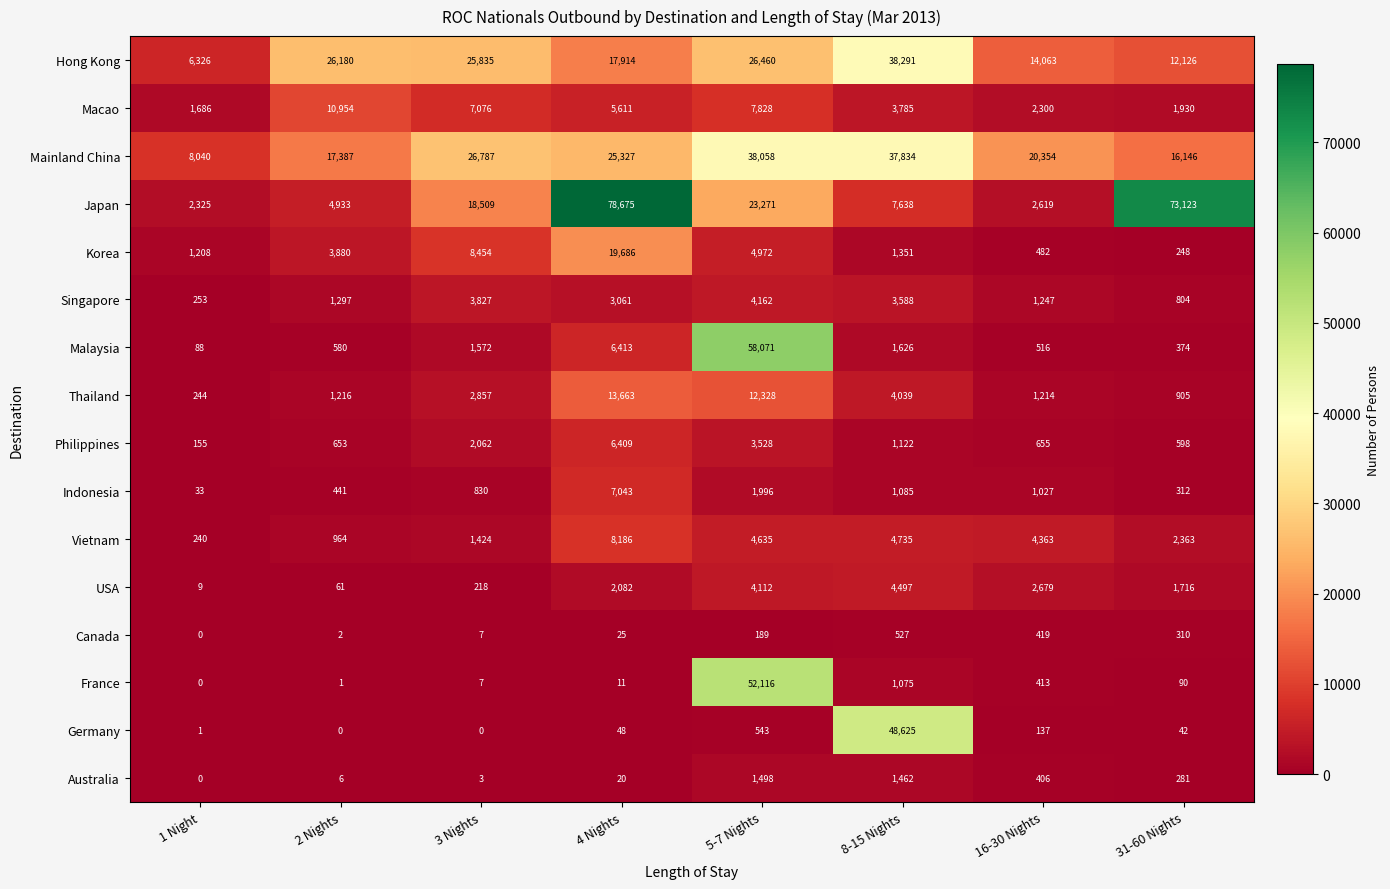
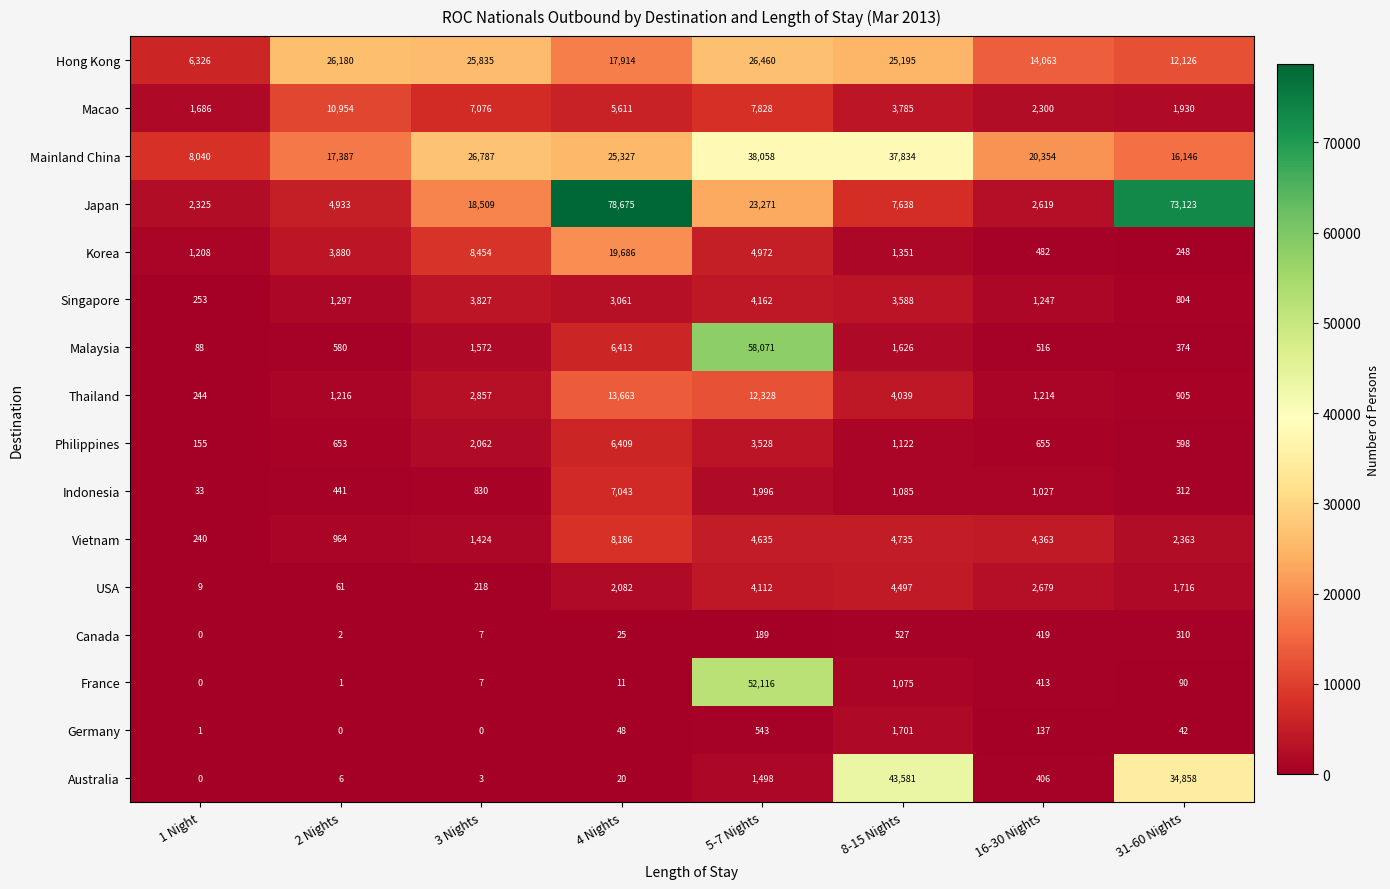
Hong Kong, 8-15 Nights: 38,291 -> 25,195
Germany, 8-15 Nights: 48,625 -> 1,701
Australia, 8-15 Nights: 1,462 -> 43,581
Australia, 31-60 Nights: 281 -> 34,858
